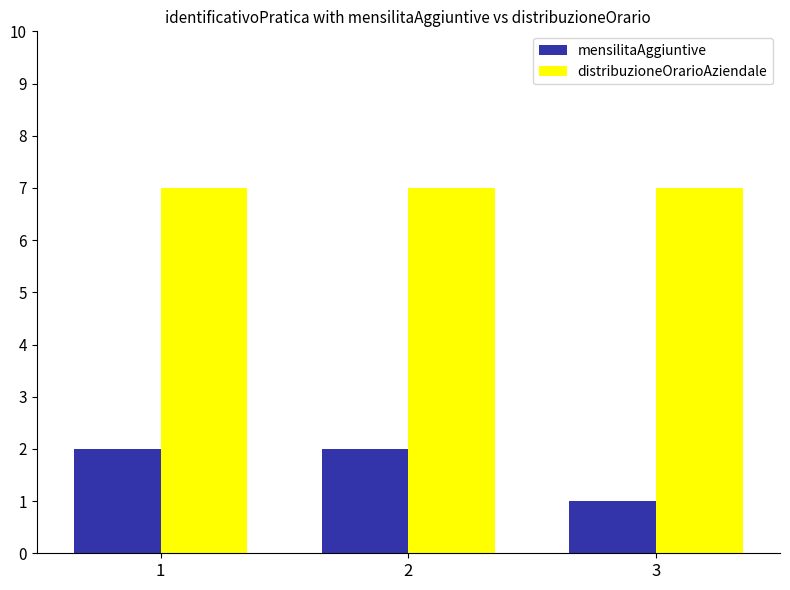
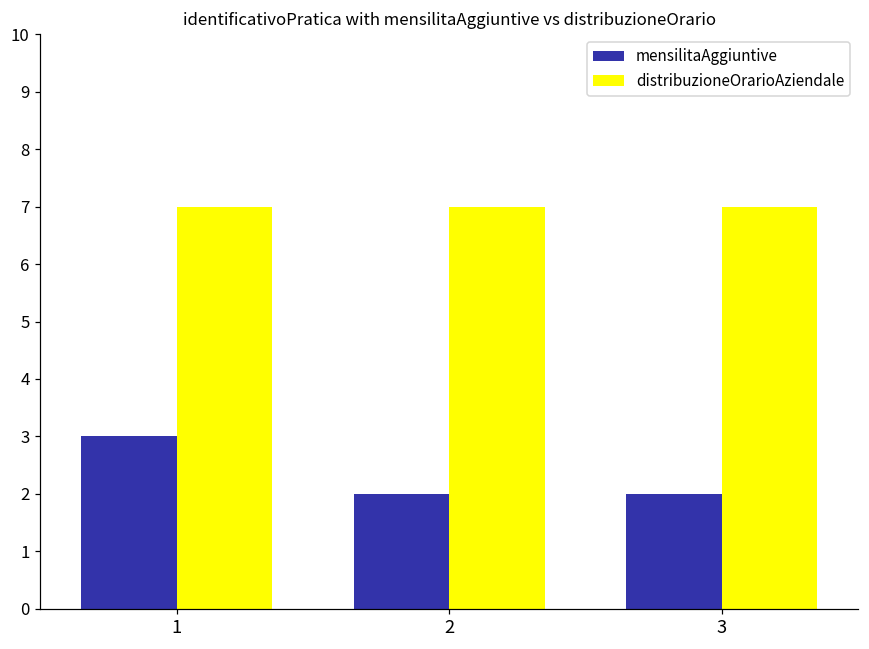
mensilitaAggiuntive, 1: 2 -> 3
mensilitaAggiuntive, 3: 1 -> 2
